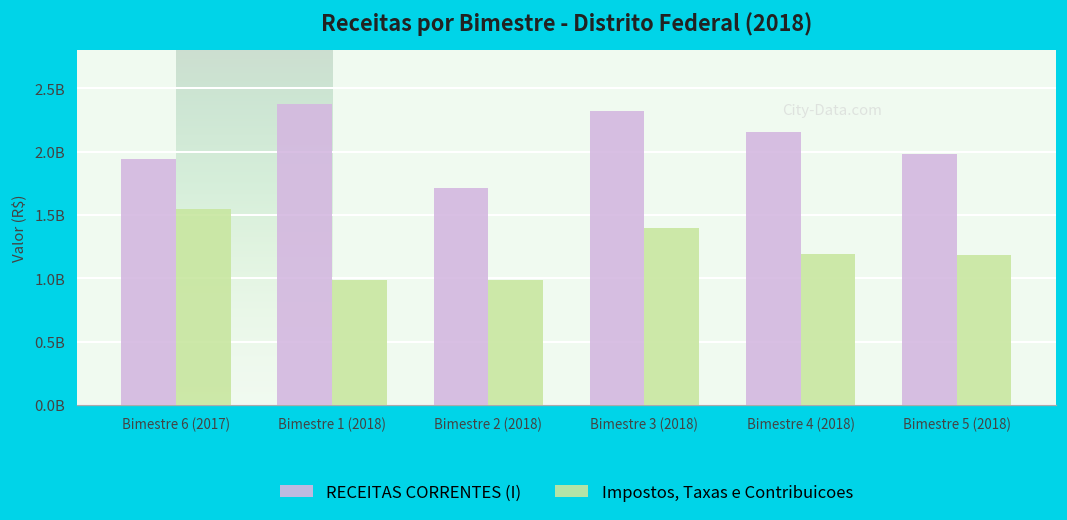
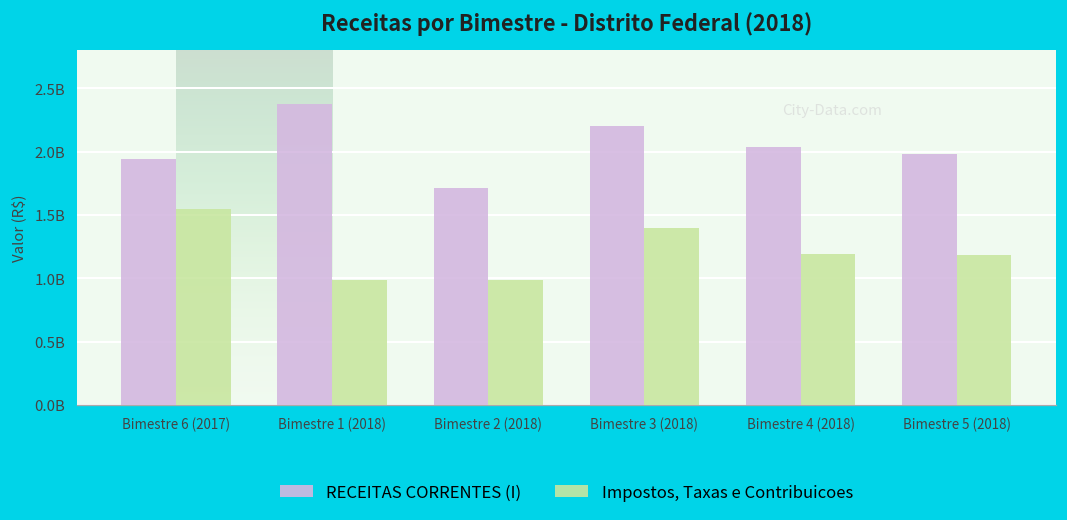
RECEITAS CORRENTES (I), Bimestre 3 (2018): 2320000000 -> 2210000000
RECEITAS CORRENTES (I), Bimestre 4 (2018): 2160000000 -> 2040000000
